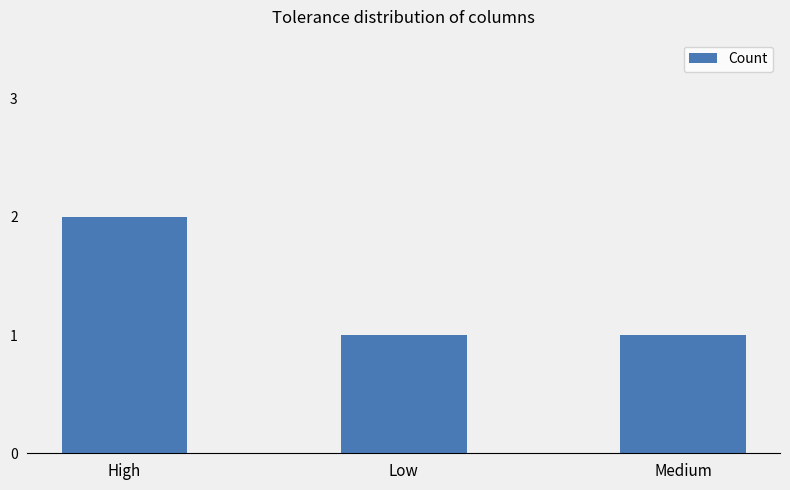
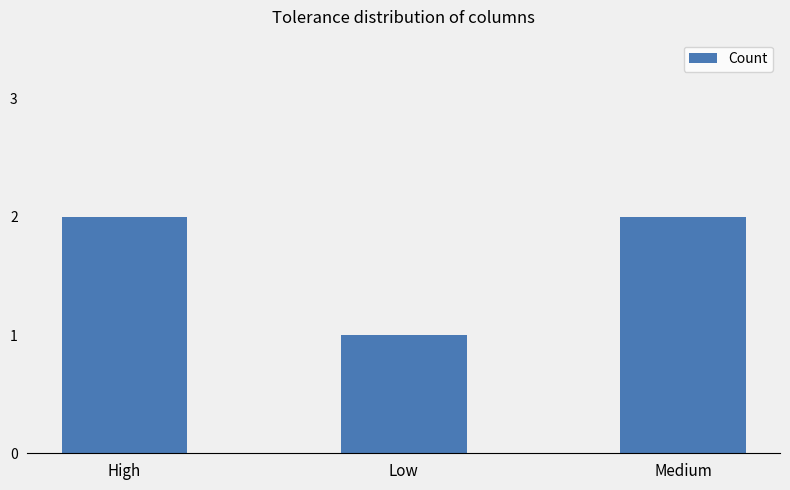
Medium: 1 -> 2
